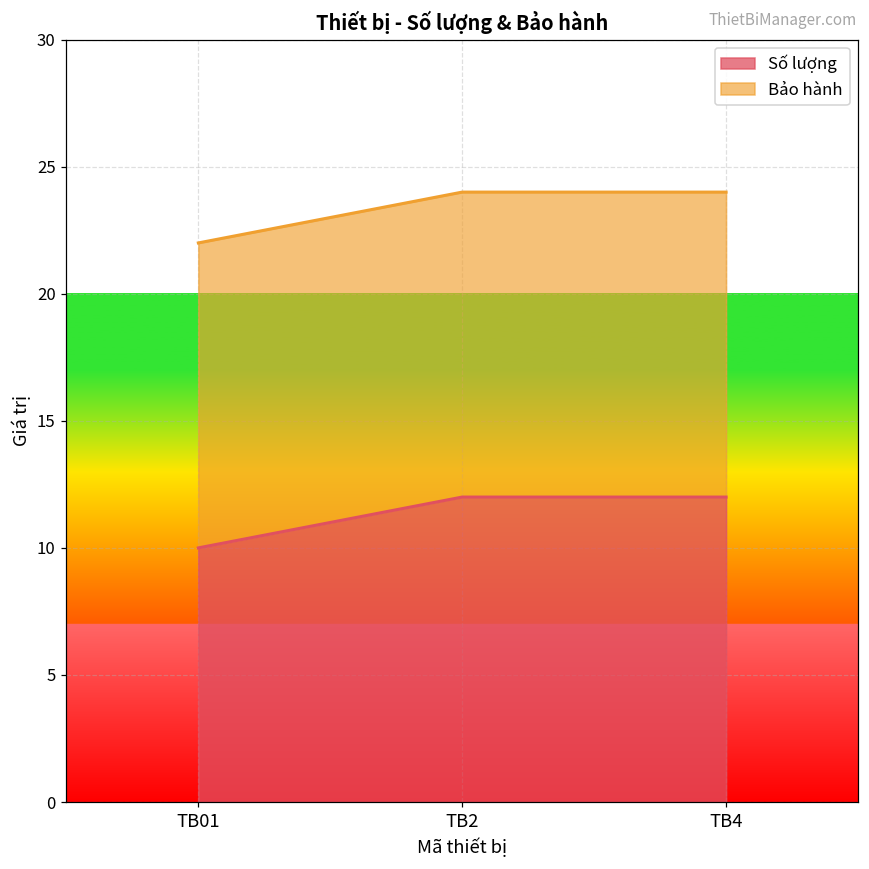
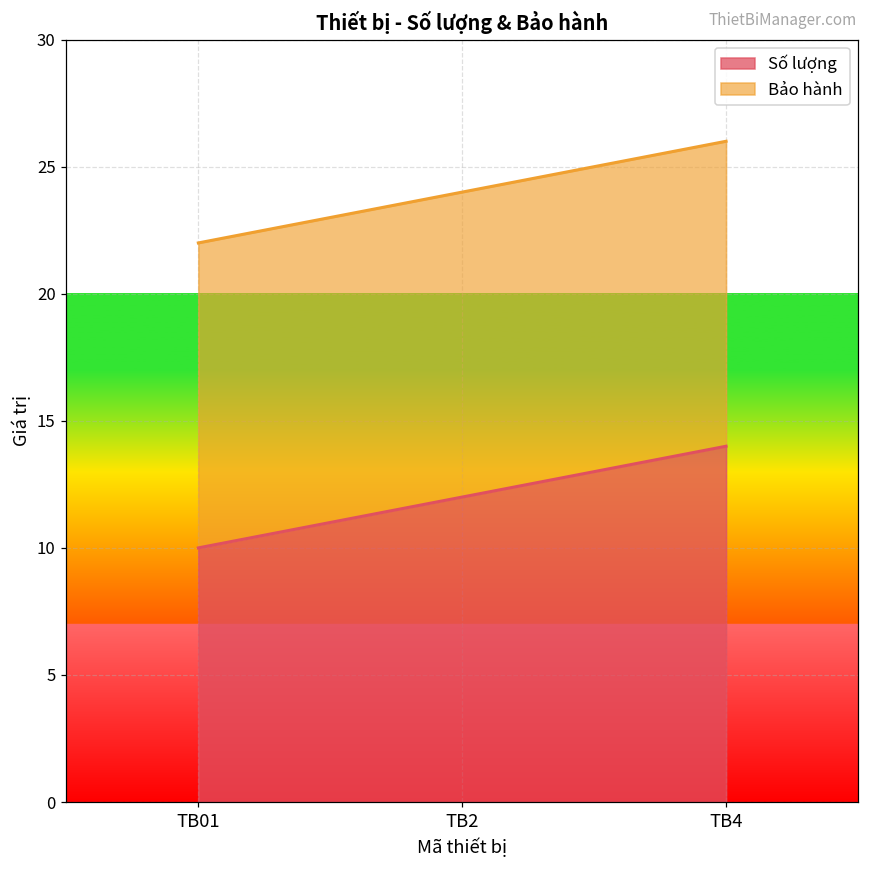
Số lượng, TB4: 12 -> 14
